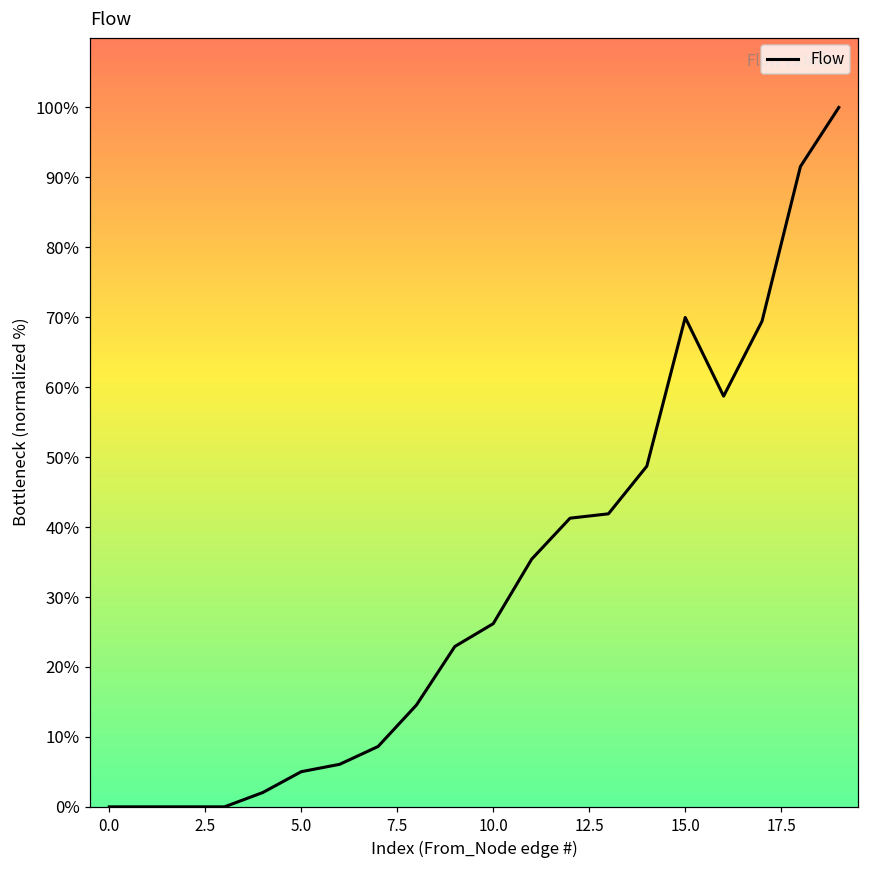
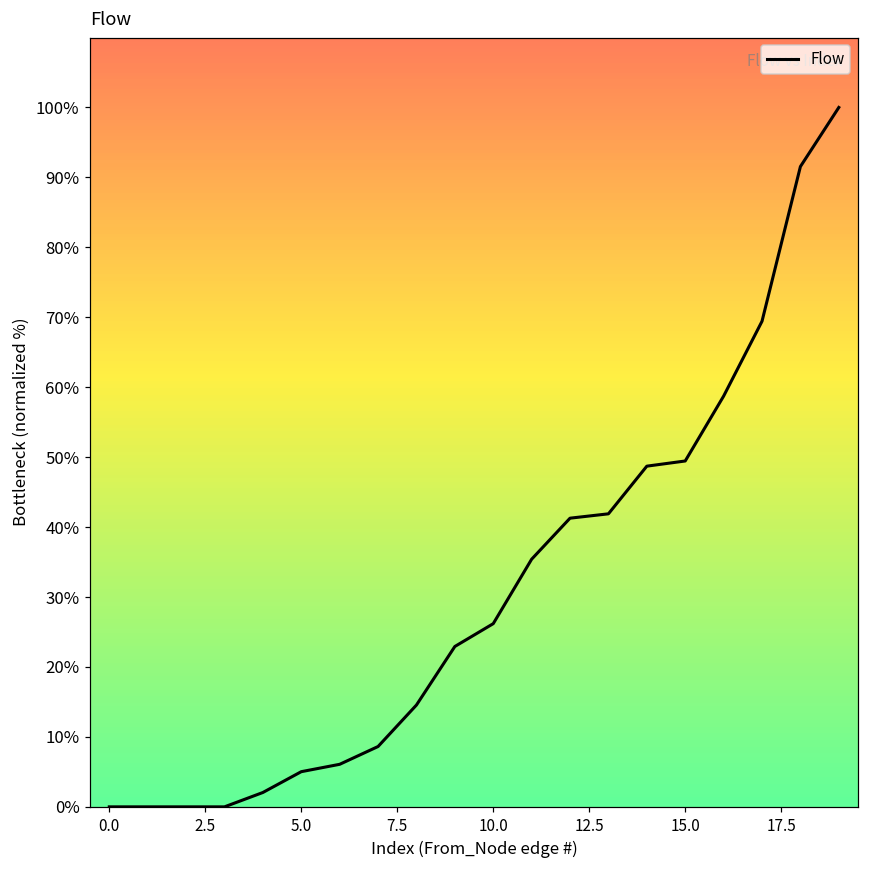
15.0: 70% -> 49%
